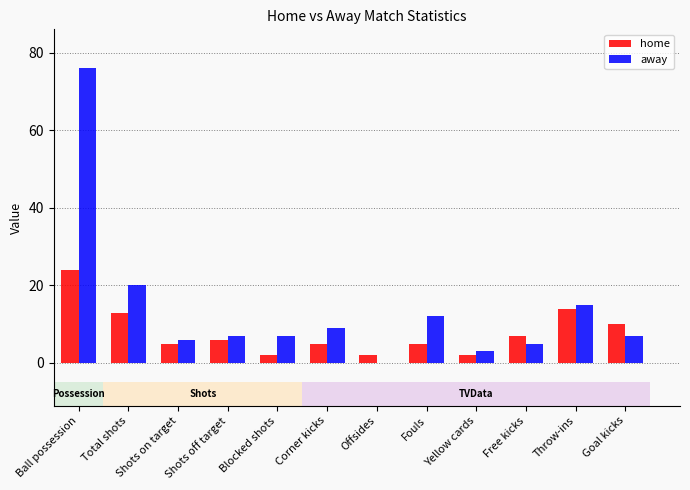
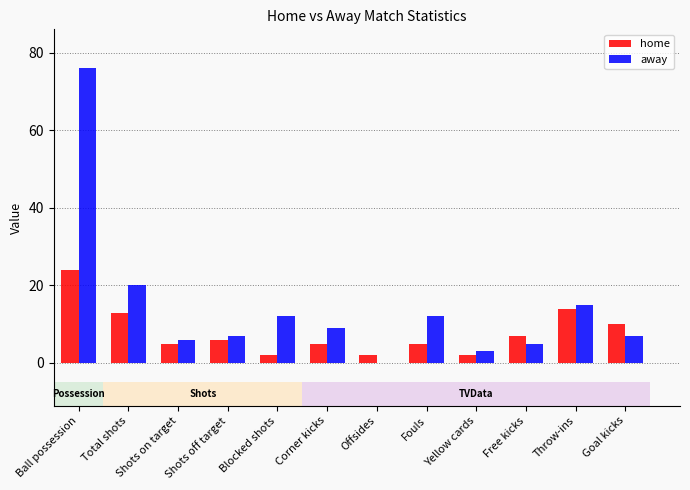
away, Blocked shots: 7 -> 12
